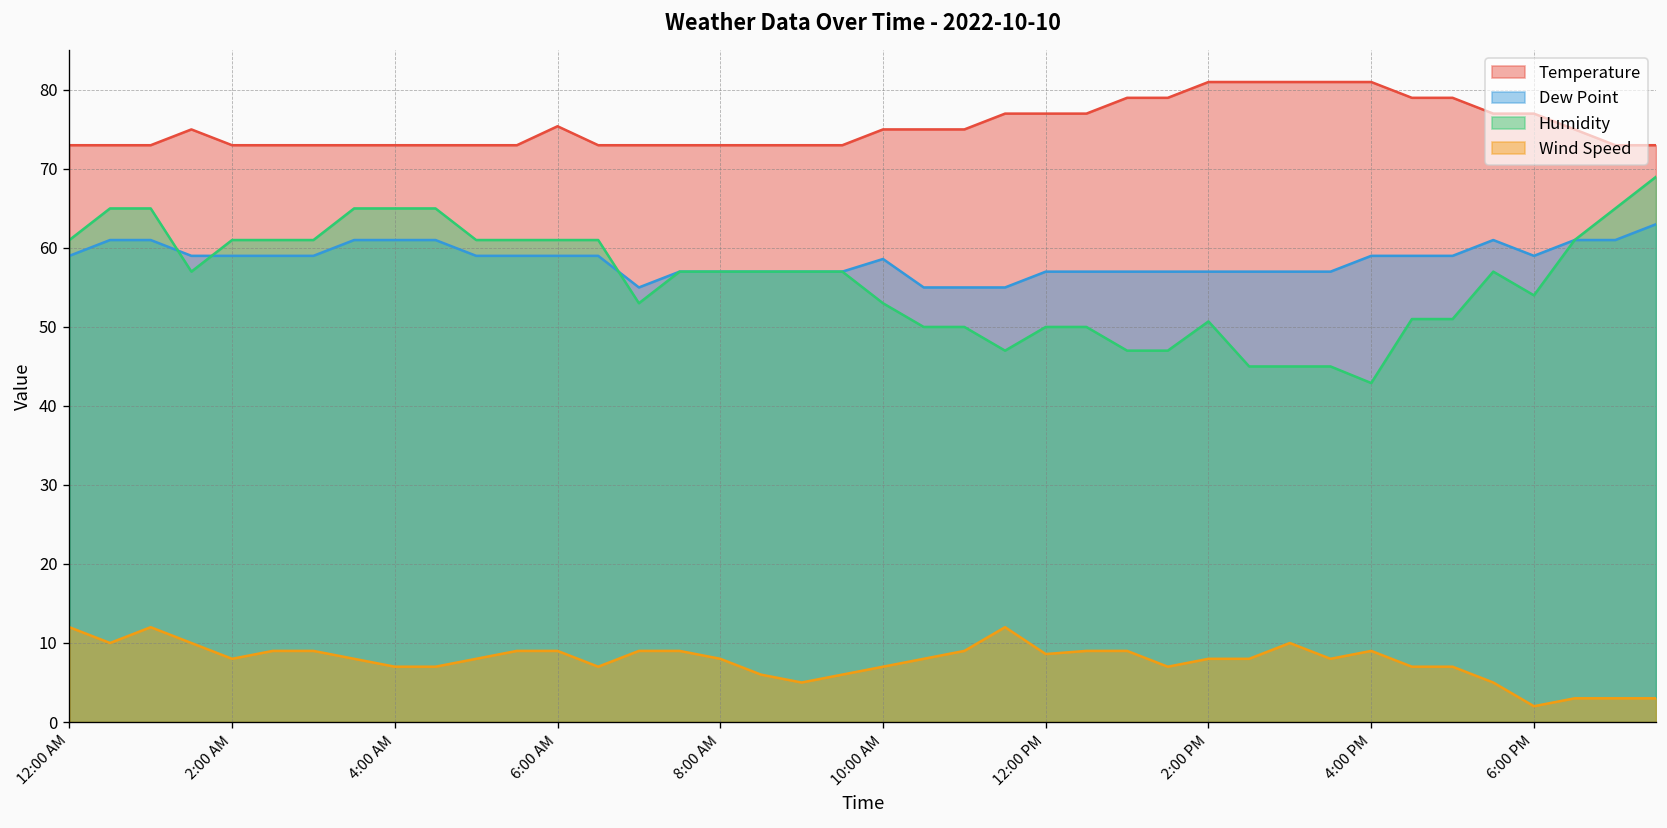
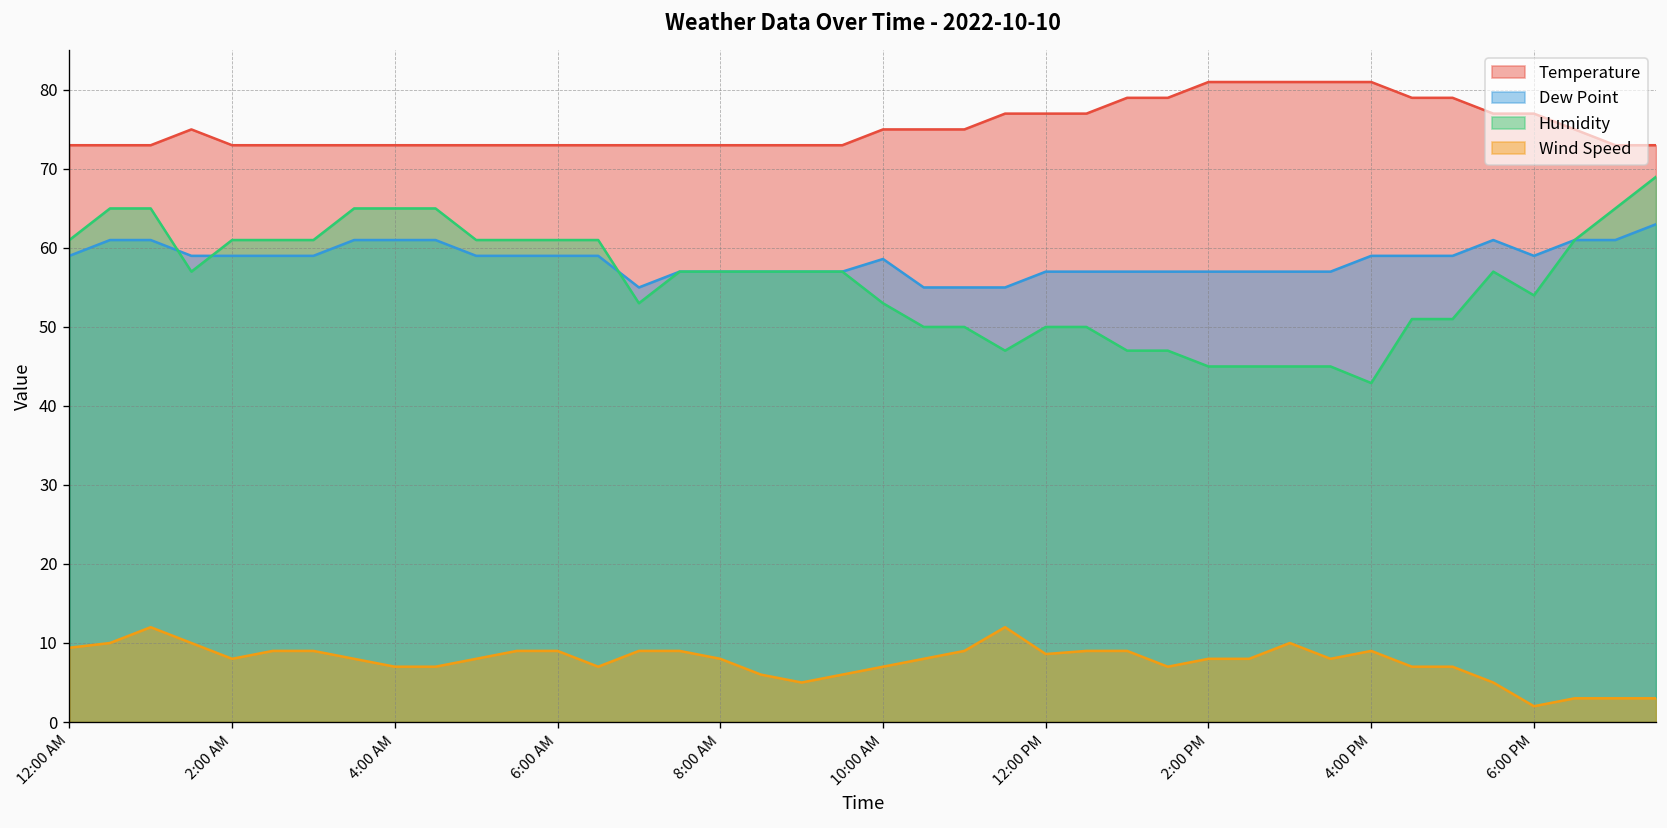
Wind Speed, 12:00 AM: 12 -> 9
Temperature, 6:00 AM: 75 -> 73
Humidity, 2:00 PM: 51 -> 45
